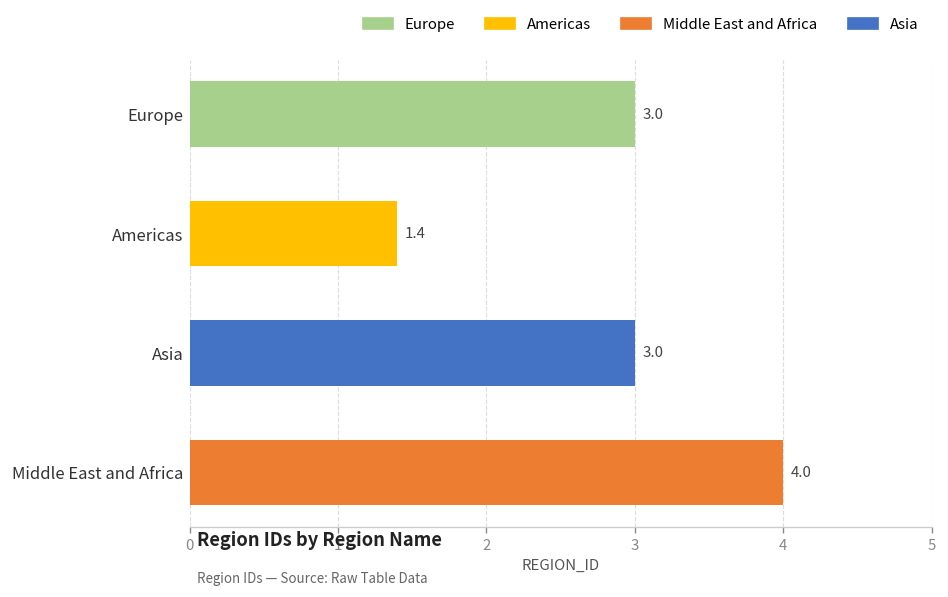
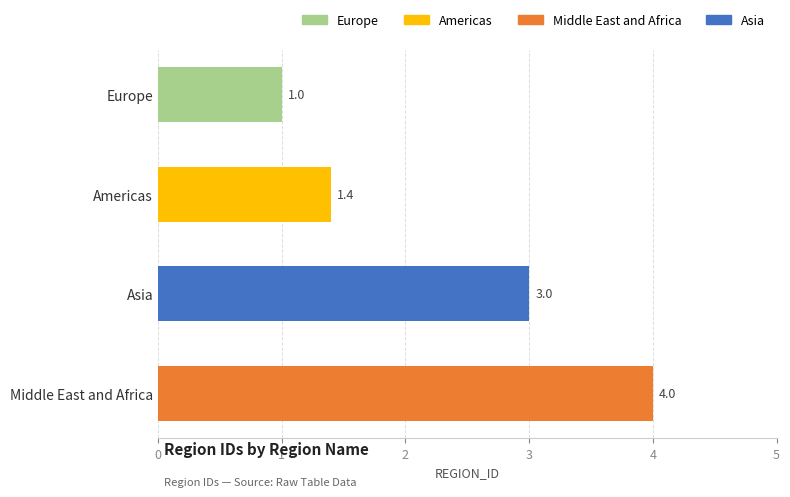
Europe: 3.0 -> 1.0
